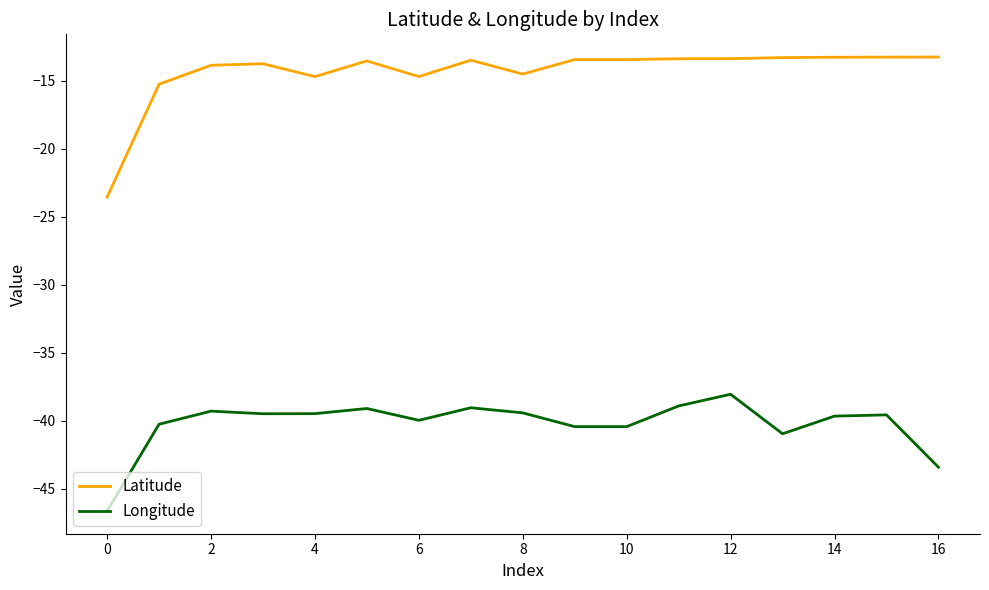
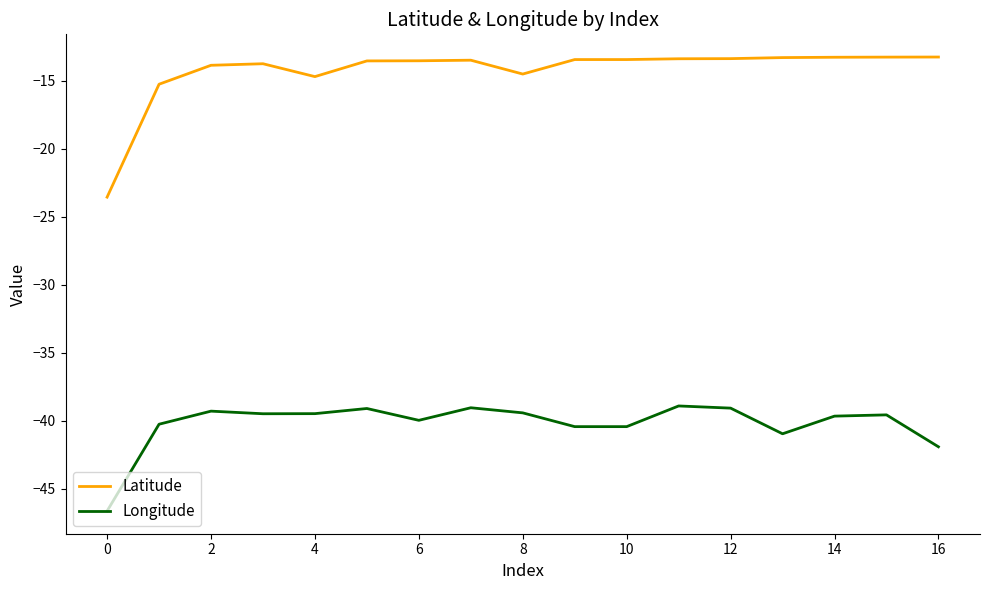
Latitude, 6: -14.7 -> -13.5
Longitude, 12: -38.1 -> -39.1
Longitude, 16: -43.4 -> -41.9
